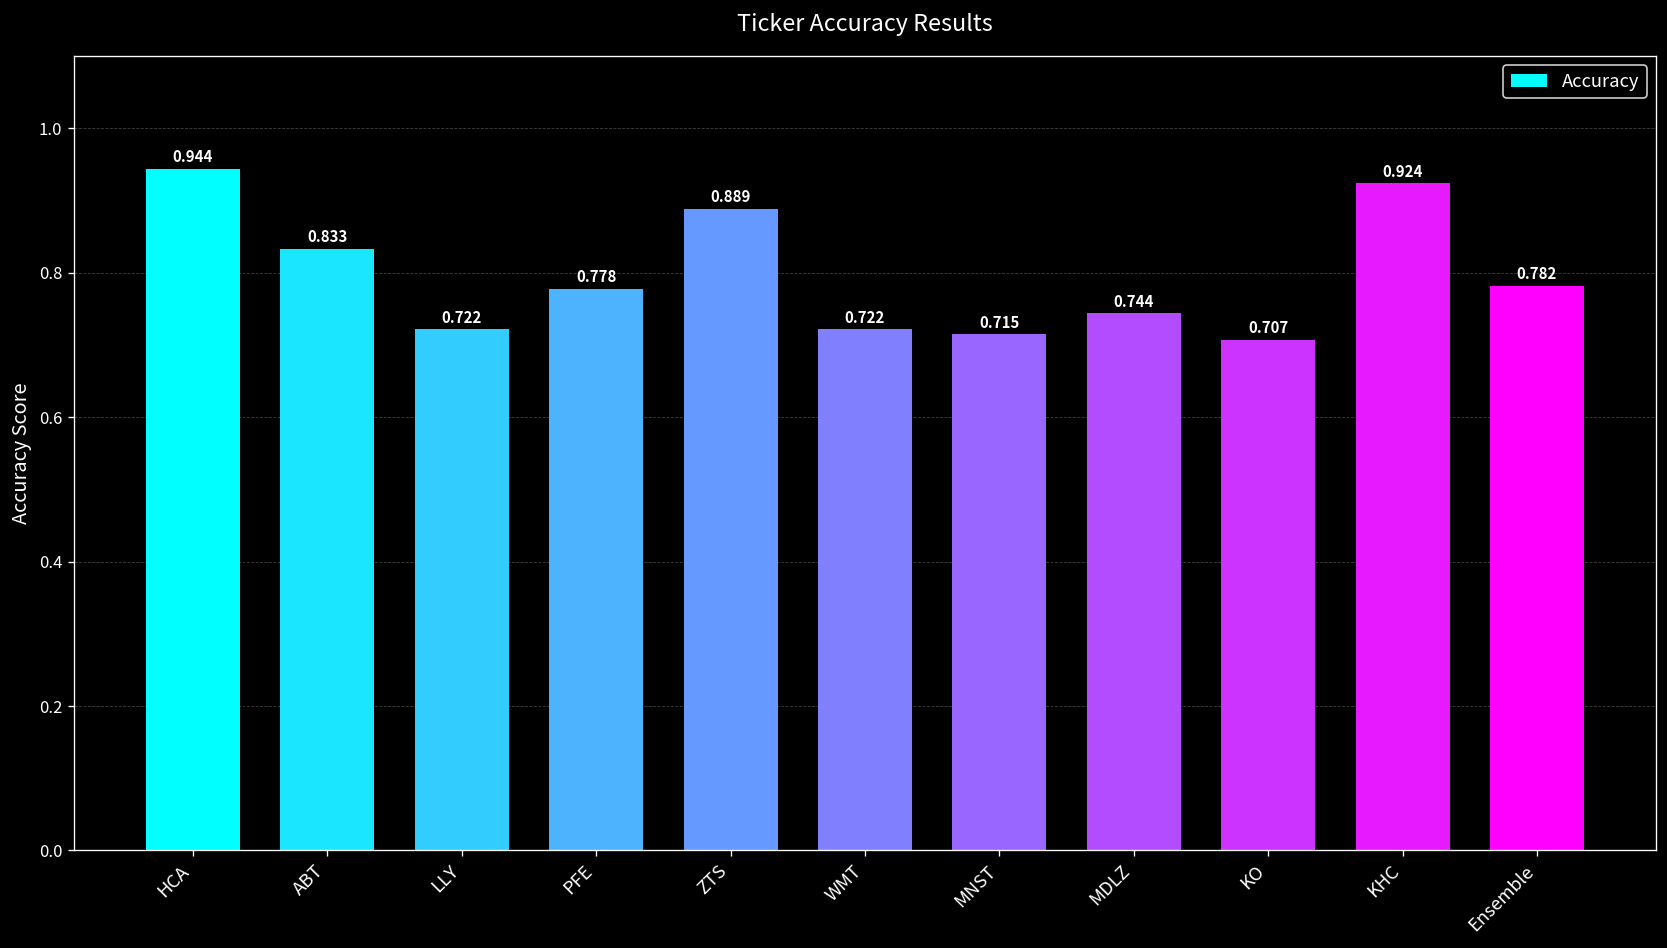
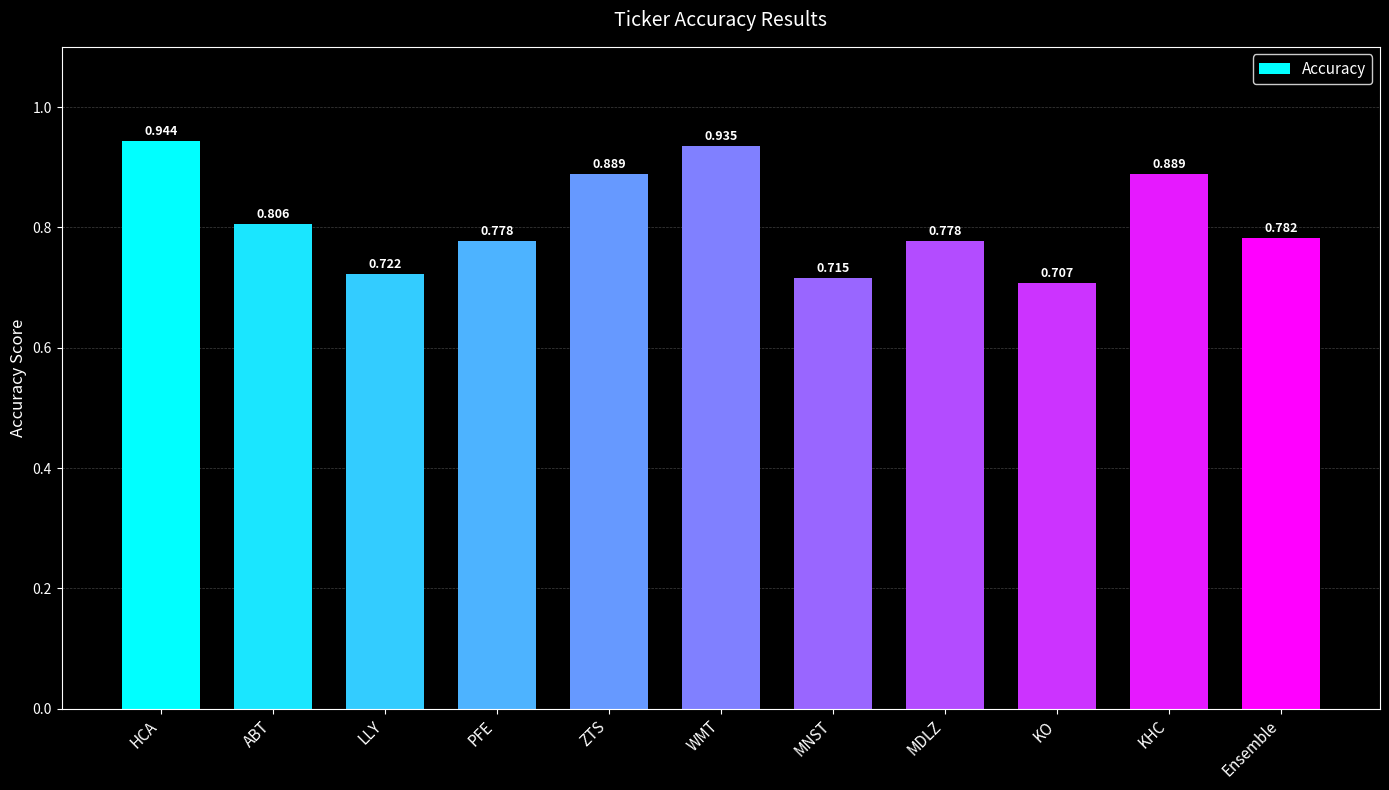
ABT: 0.833 -> 0.806
WMT: 0.722 -> 0.935
MDLZ: 0.744 -> 0.778
KHC: 0.924 -> 0.889
